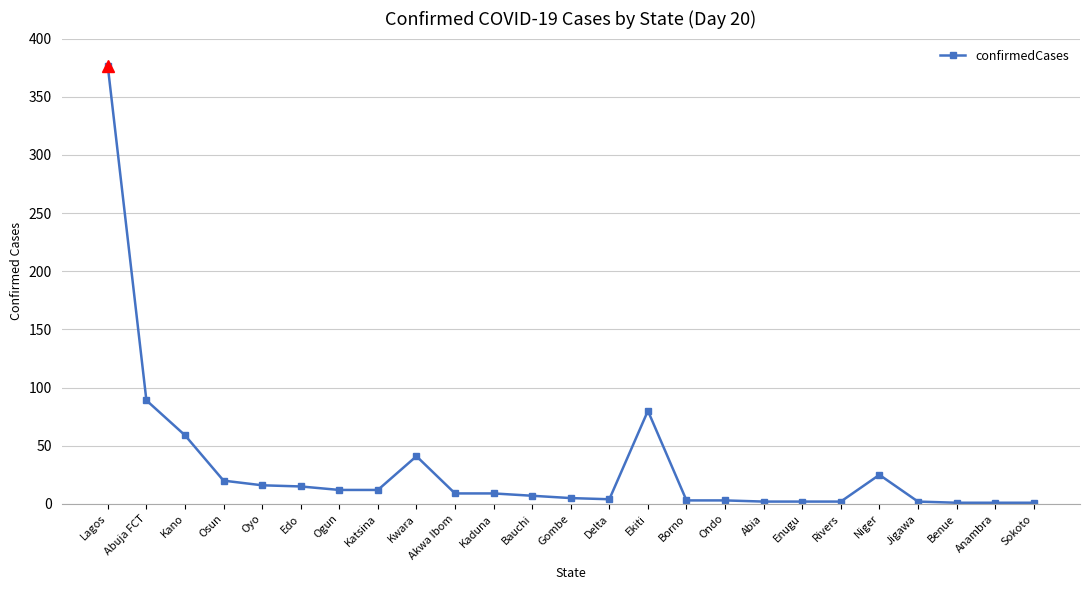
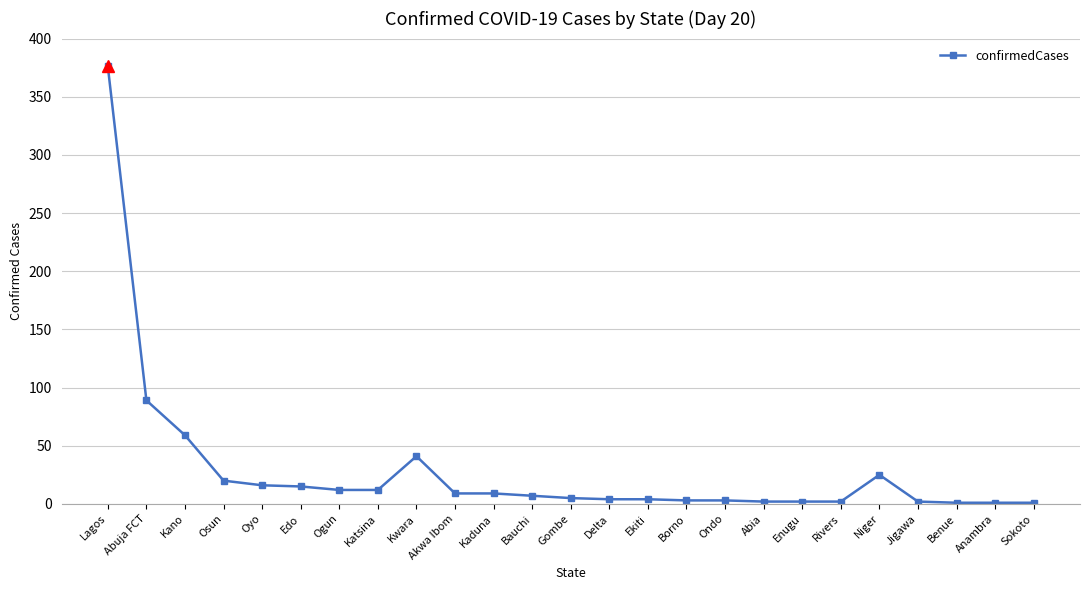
confirmedCases, Ekiti: 80 -> 4
